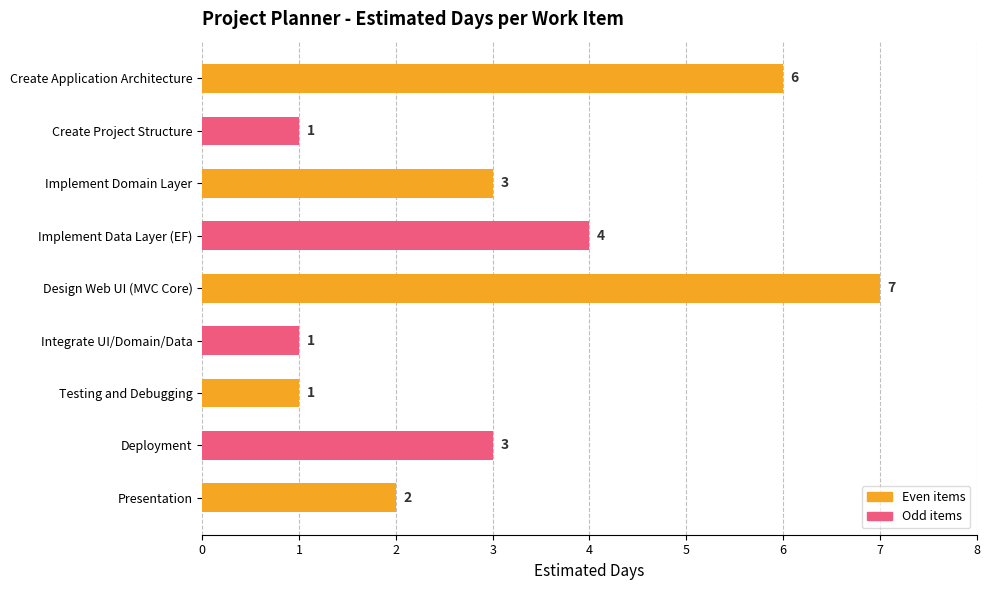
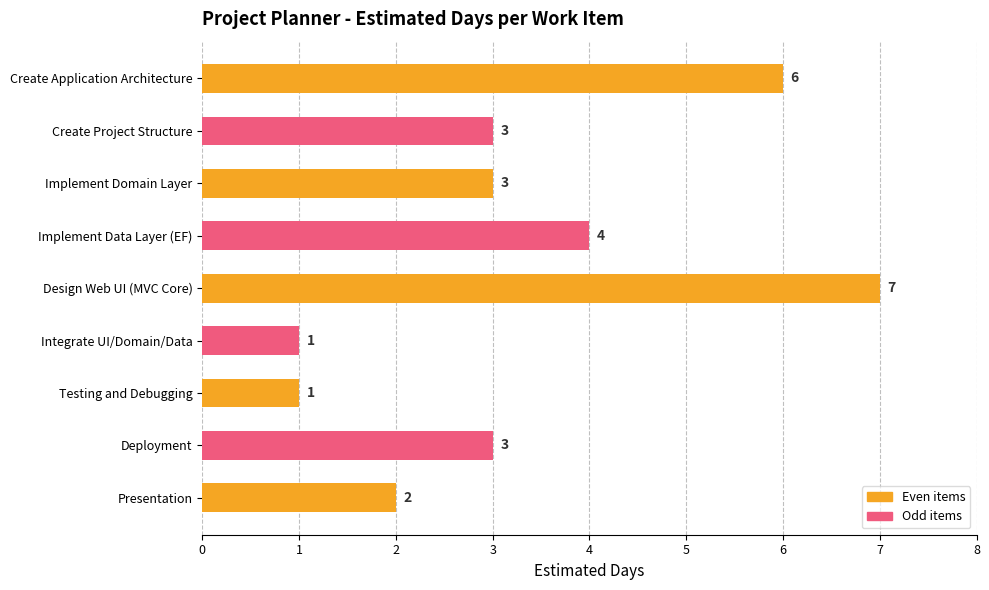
Create Project Structure: 1 -> 3
